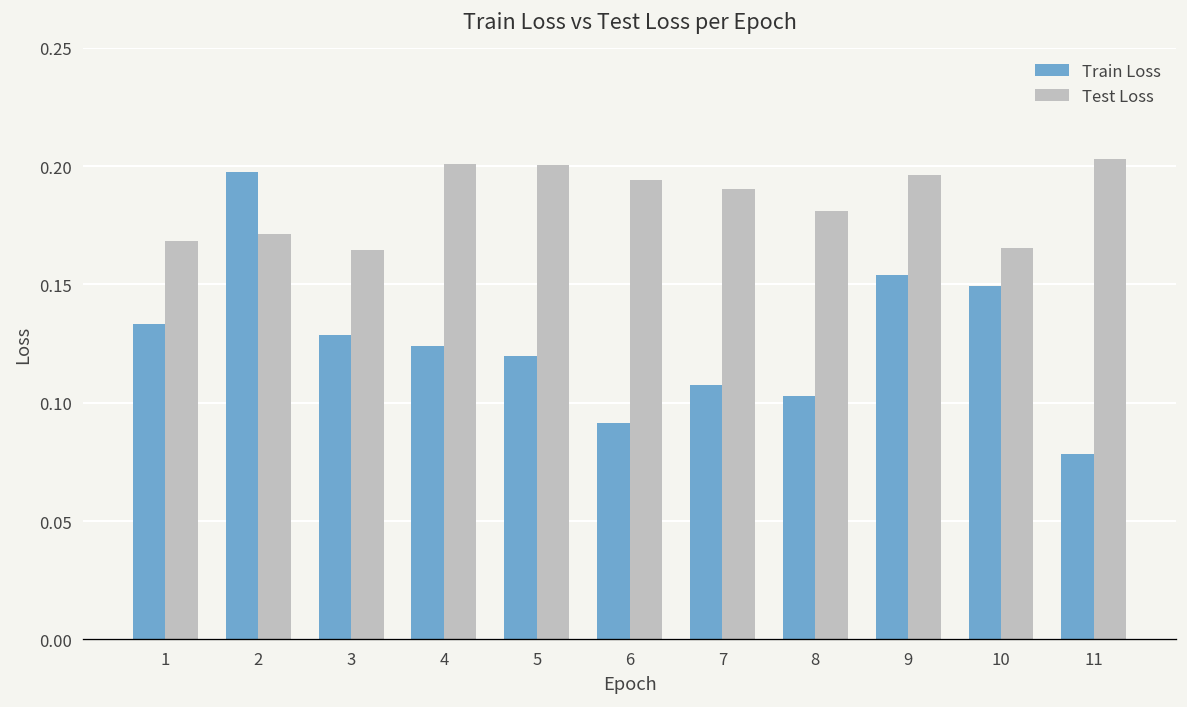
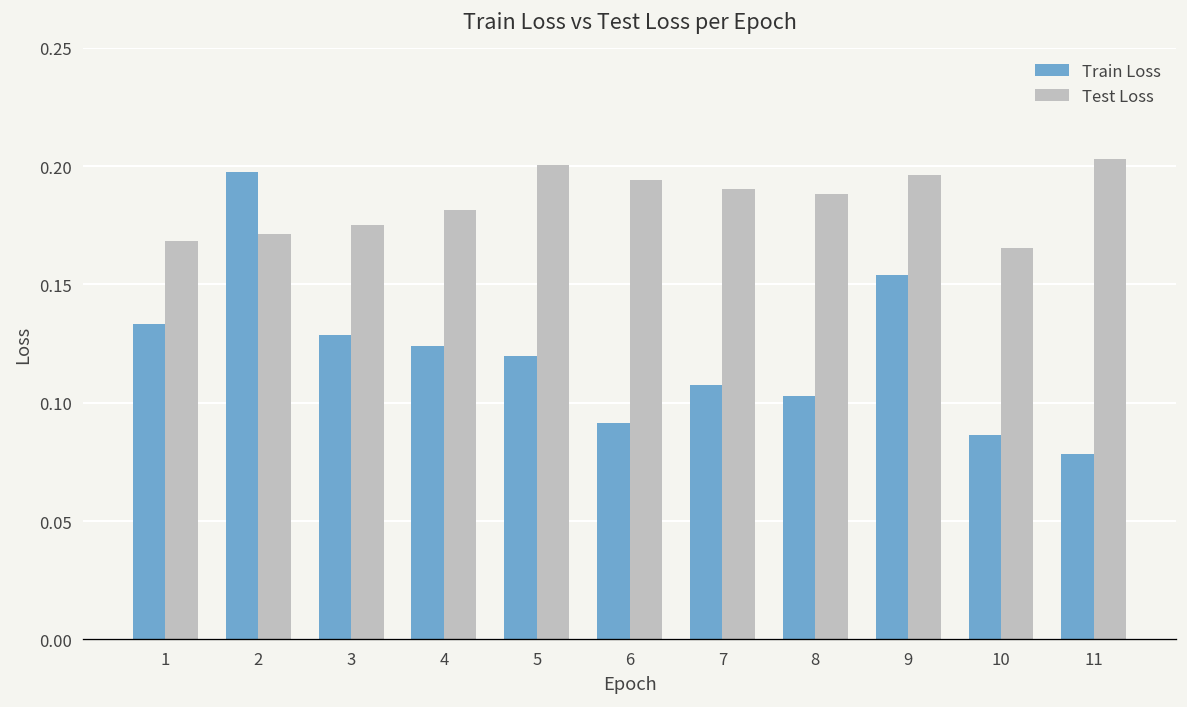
Test Loss, 3: 0.164 -> 0.175
Test Loss, 4: 0.201 -> 0.181
Test Loss, 8: 0.181 -> 0.188
Train Loss, 10: 0.149 -> 0.087
